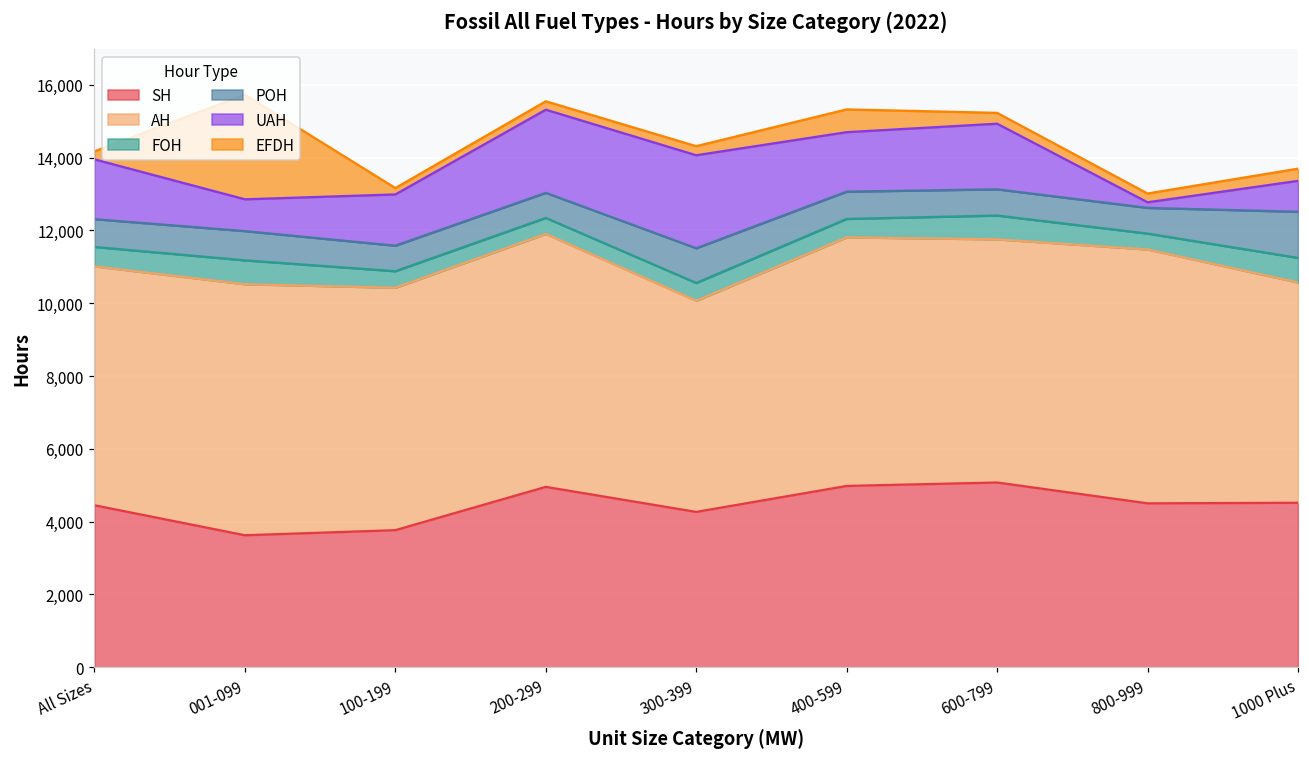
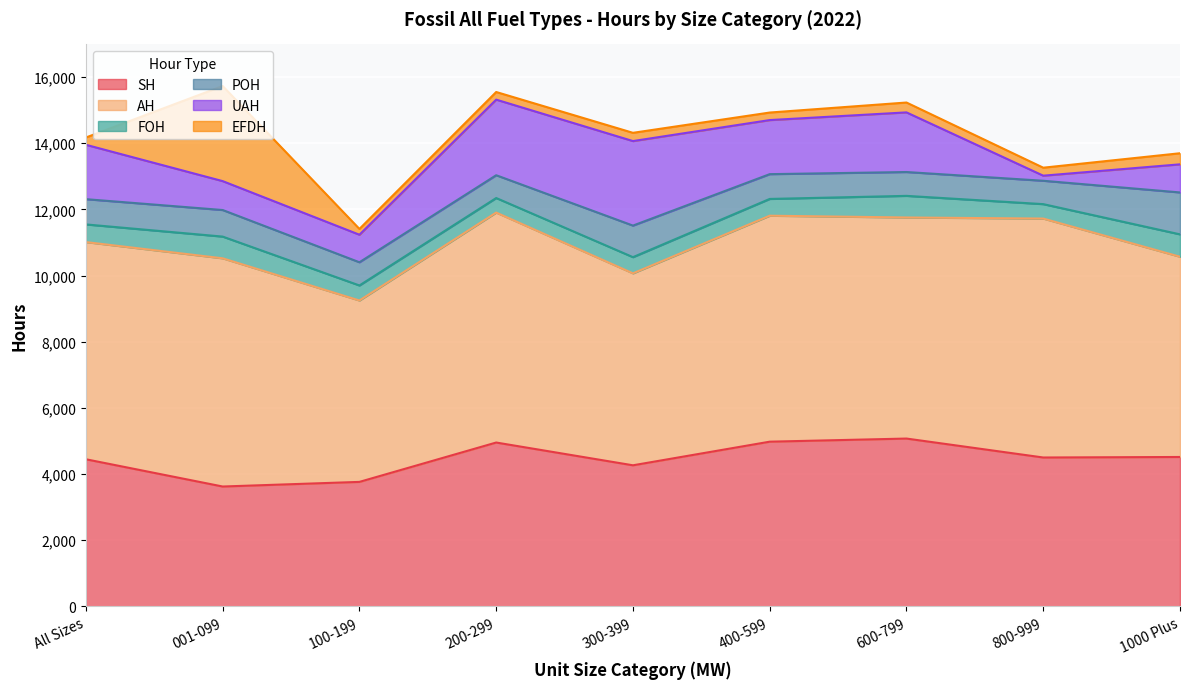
AH, 100-199: 6,700 -> 5,500
UAH, 100-199: 1,400 -> 800
EFDH, 400-599: 600 -> 200
AH, 800-999: 7,000 -> 7,200
